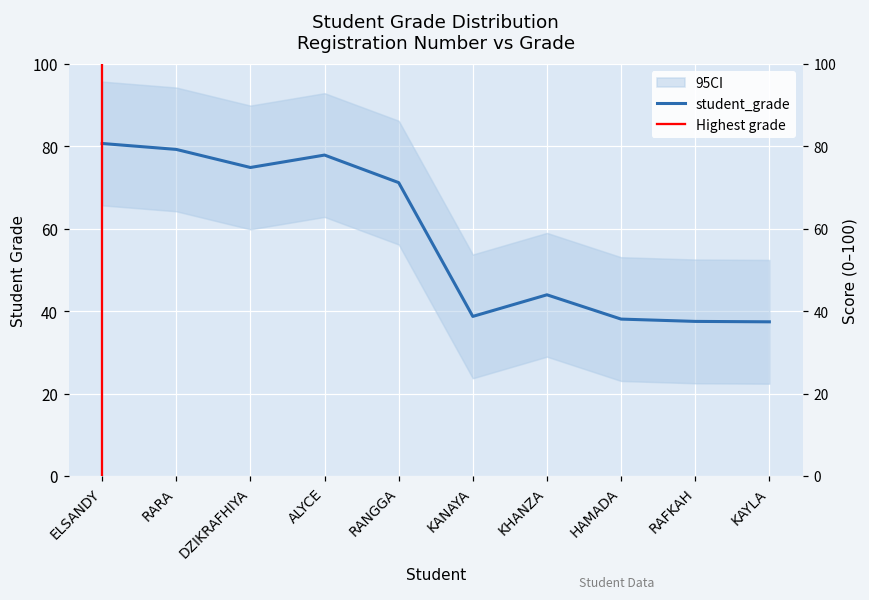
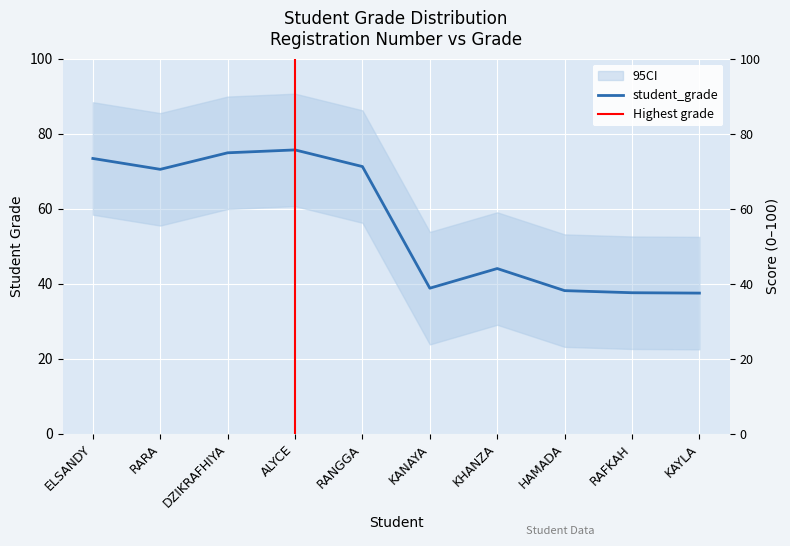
student_grade, ELSANDY: 81 -> 73
student_grade, RARA: 79 -> 70
student_grade, ALYCE: 78 -> 76
